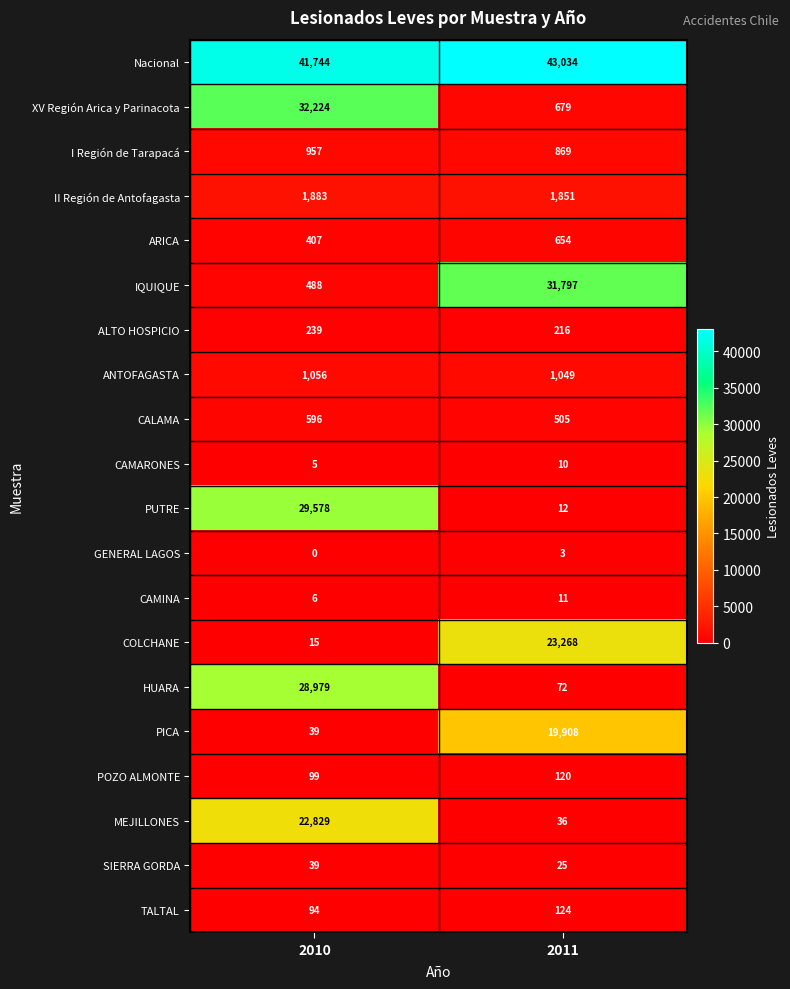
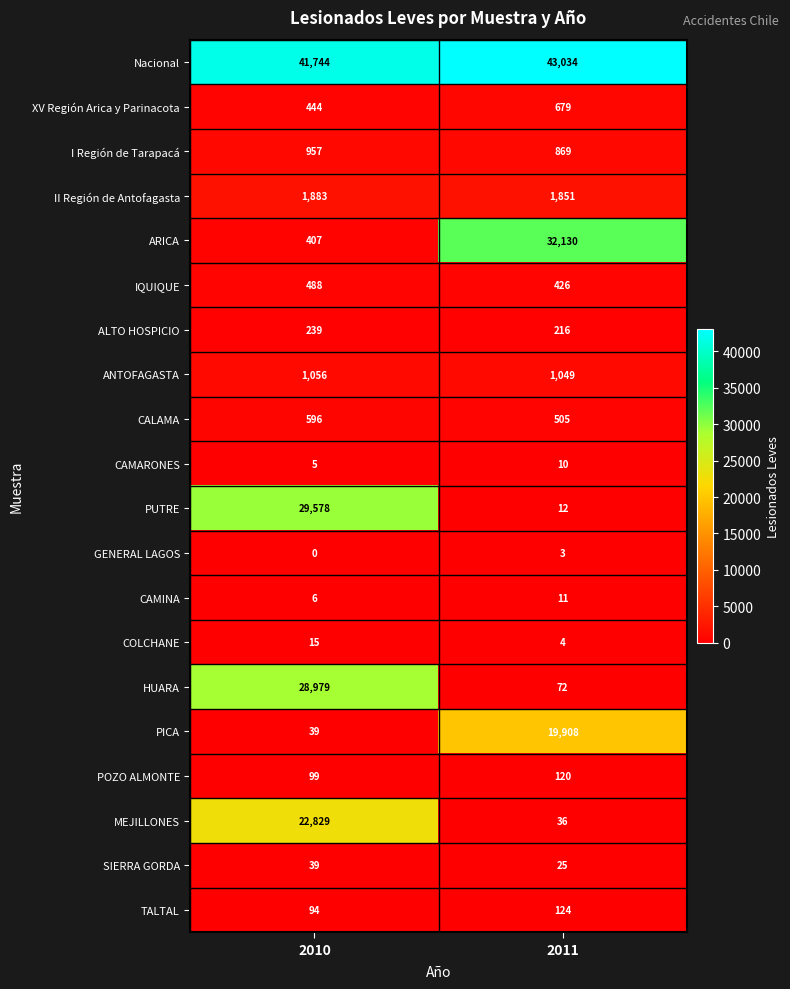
XV Región Arica y Parinacota, 2010: 32,224 -> 444
ARICA, 2011: 654 -> 32,130
IQUIQUE, 2011: 31,797 -> 426
COLCHANE, 2011: 23,268 -> 4
